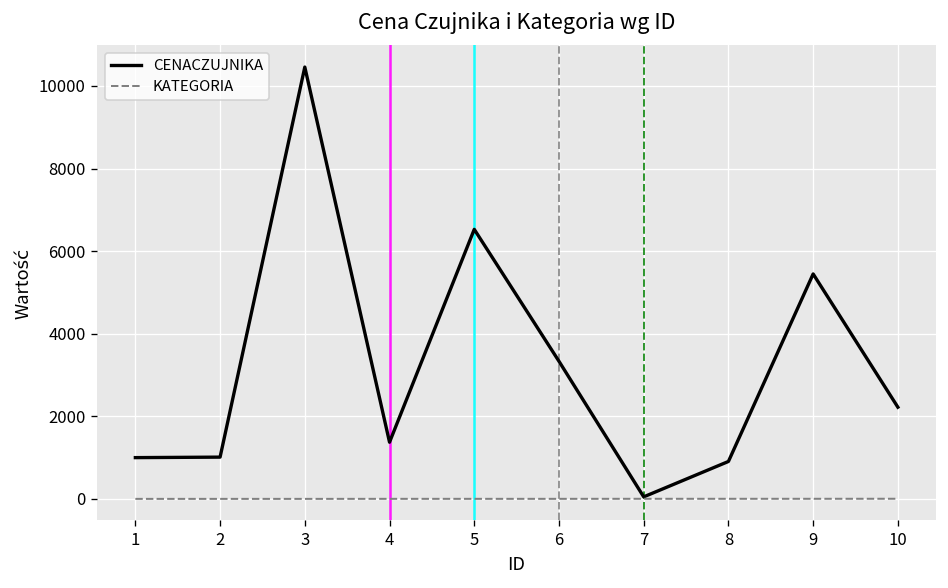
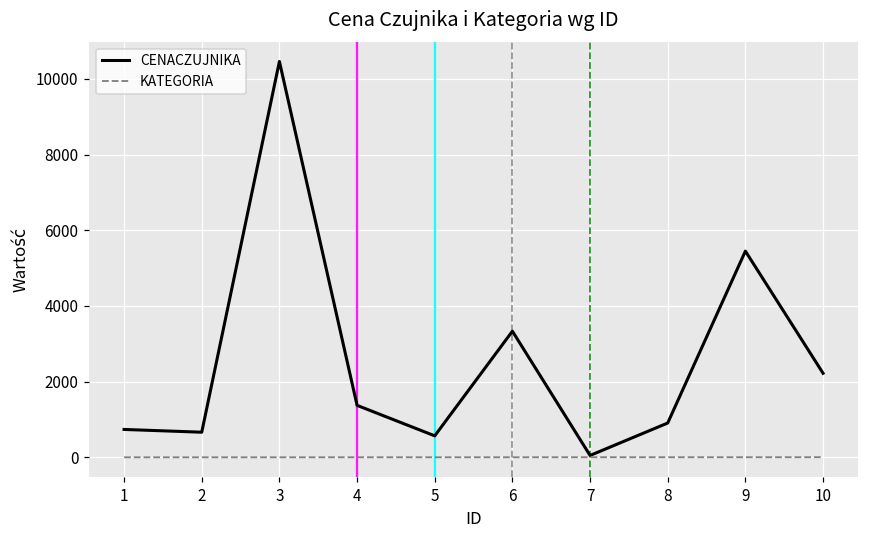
CENACZUJNIKA, 1: 1000 -> 700
CENACZUJNIKA, 2: 1000 -> 700
CENACZUJNIKA, 5: 6500 -> 600
